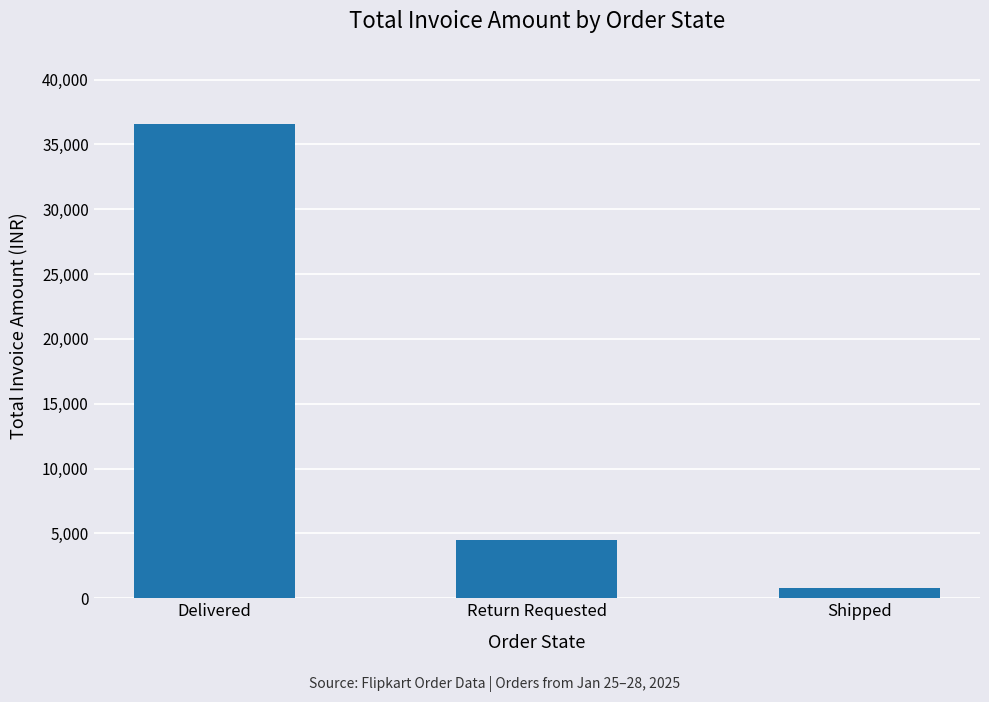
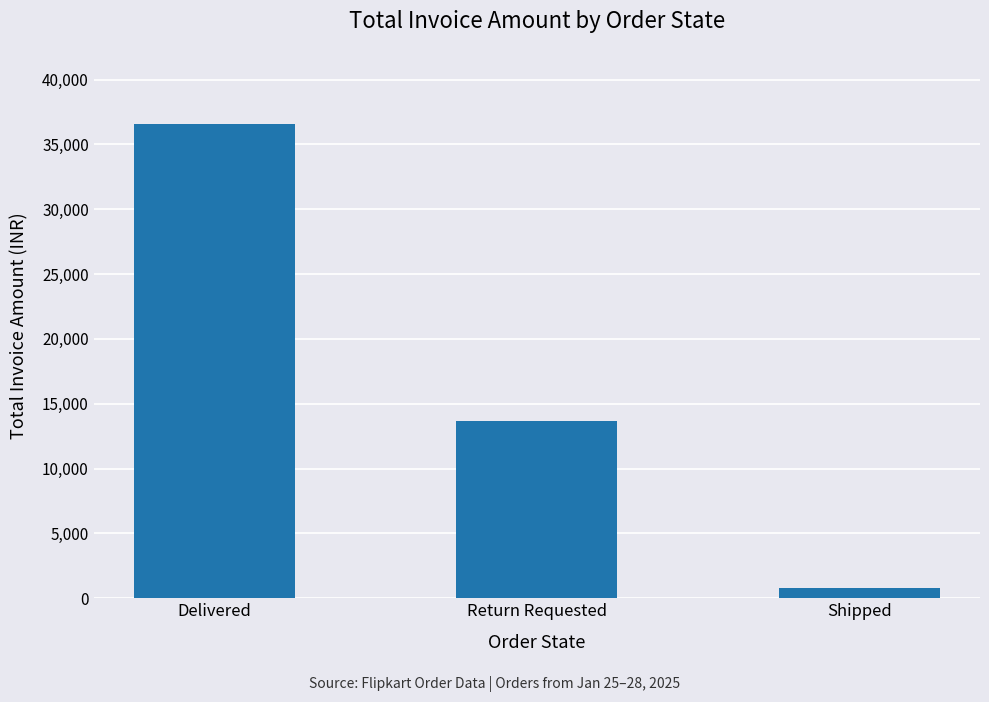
Return Requested: 4,500 -> 13,600
